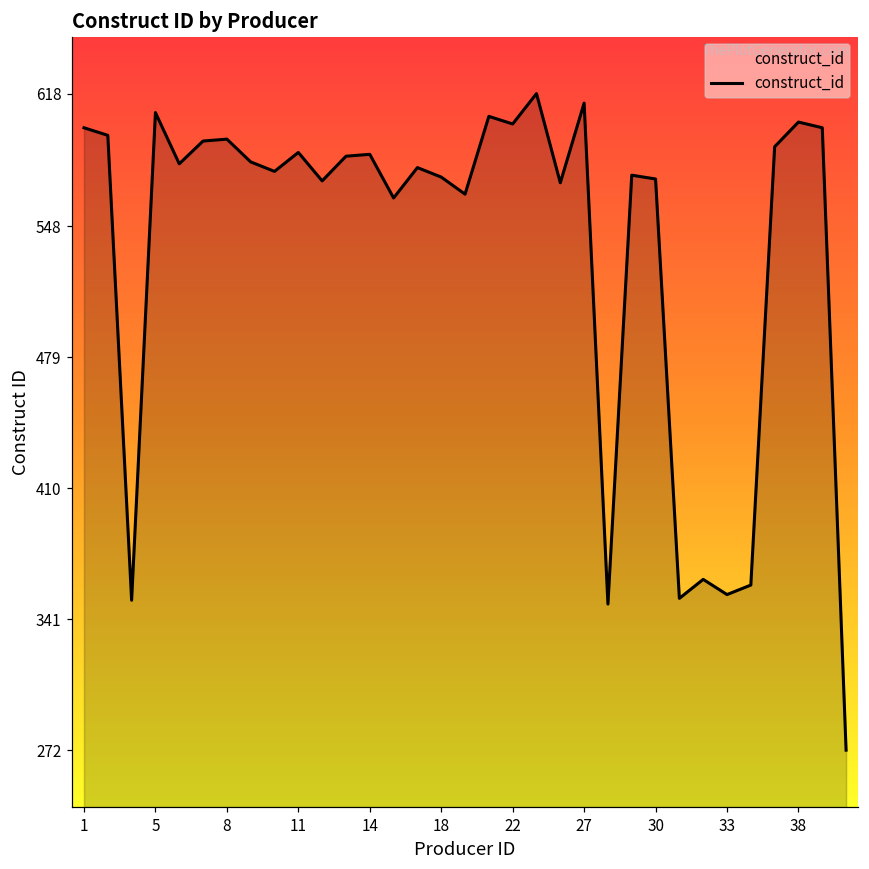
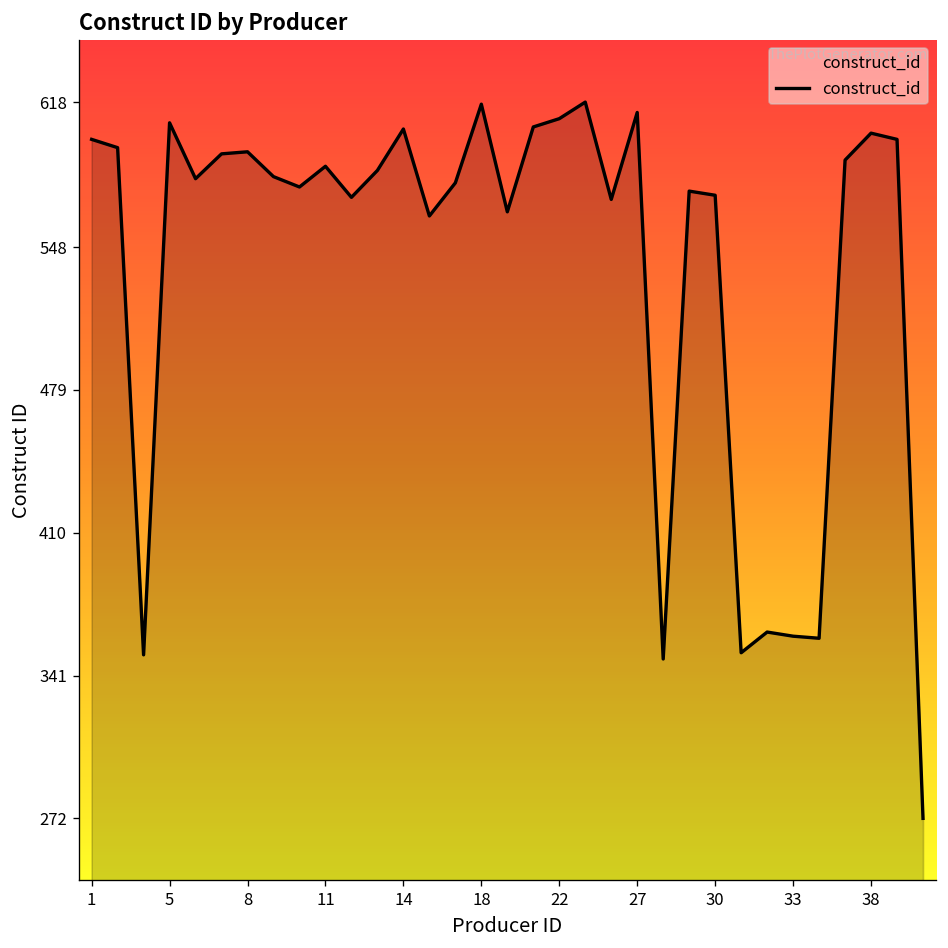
14: 586 -> 605
18: 574 -> 617
22: 602 -> 610
33: 354 -> 360
